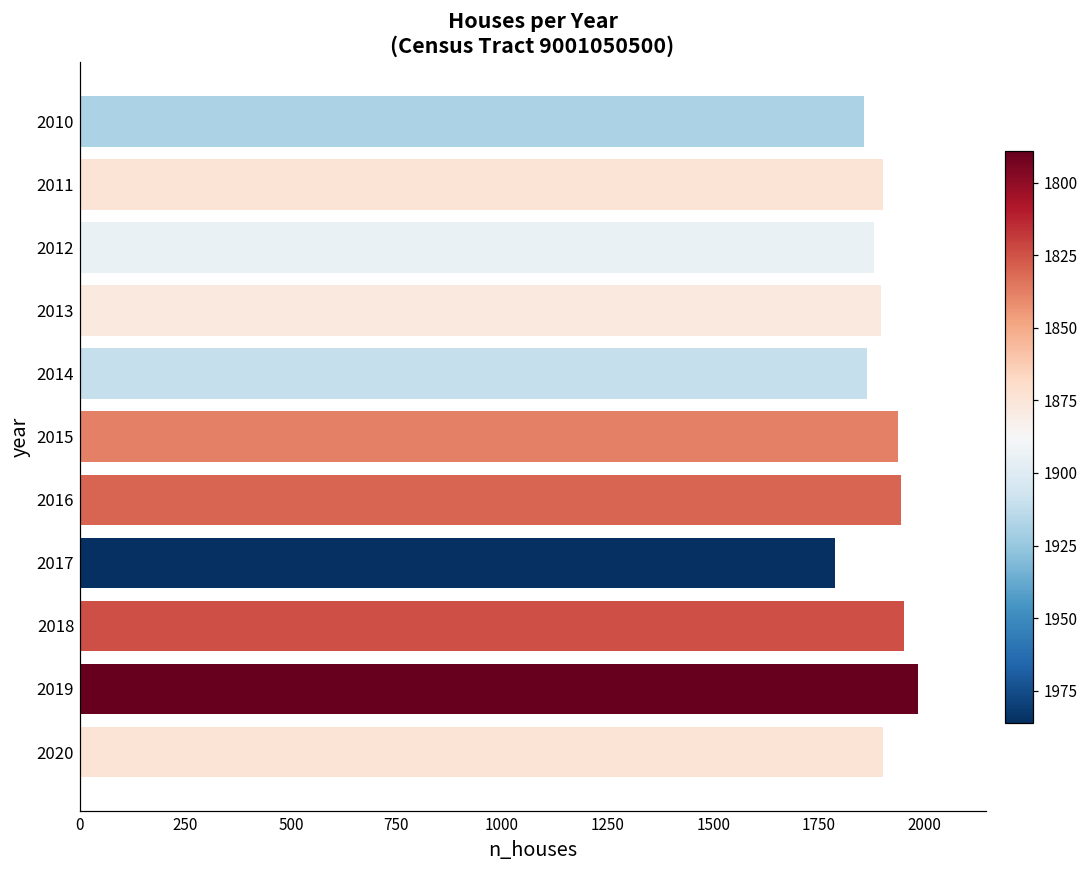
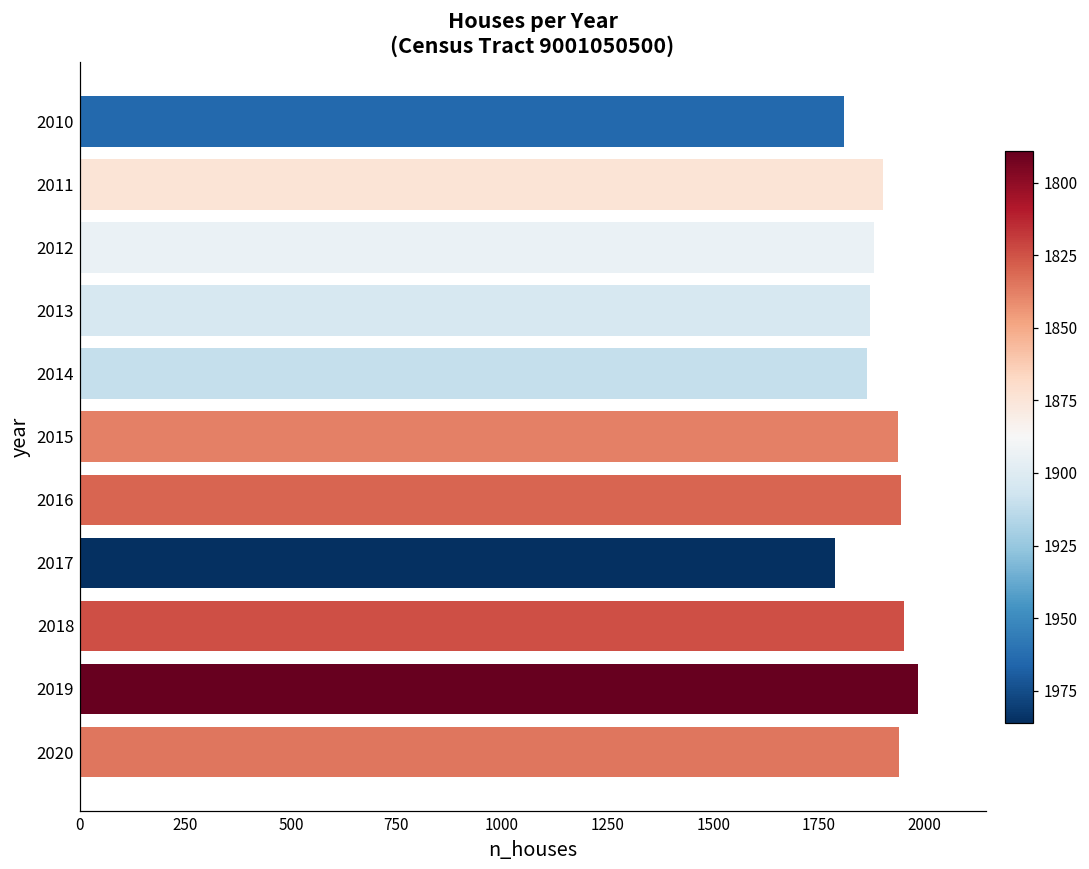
2010: 1860 -> 1810
2013: 1900 -> 1870
2020: 1900 -> 1940
